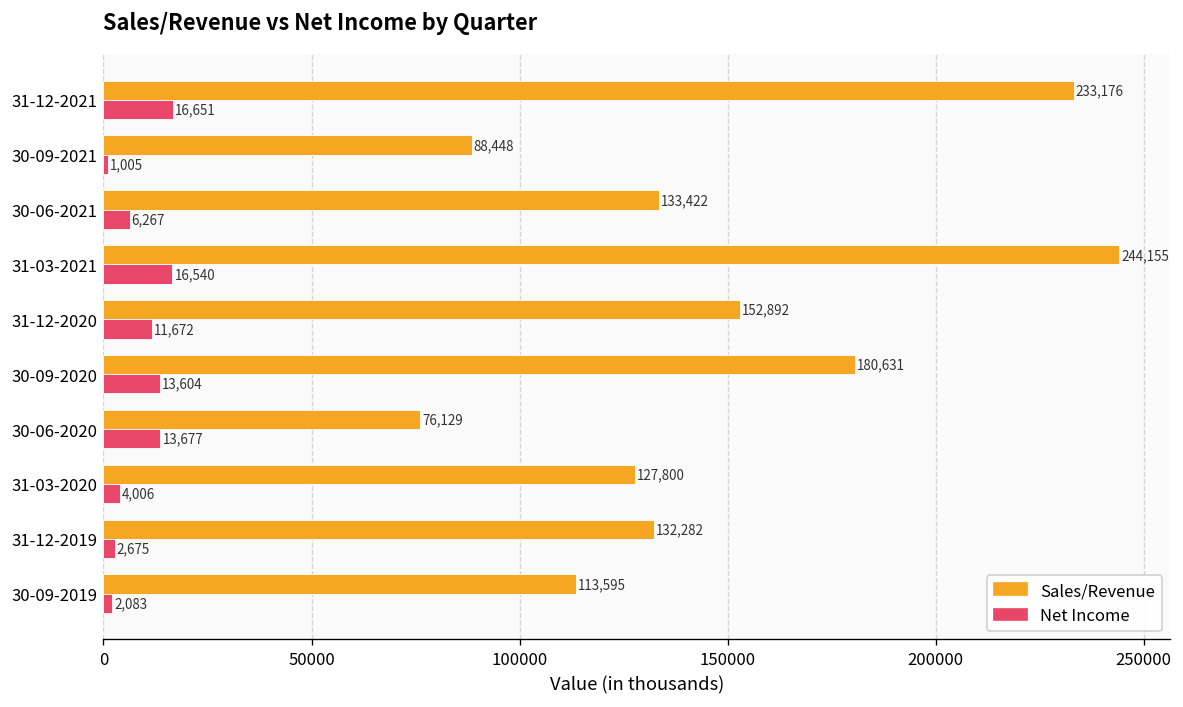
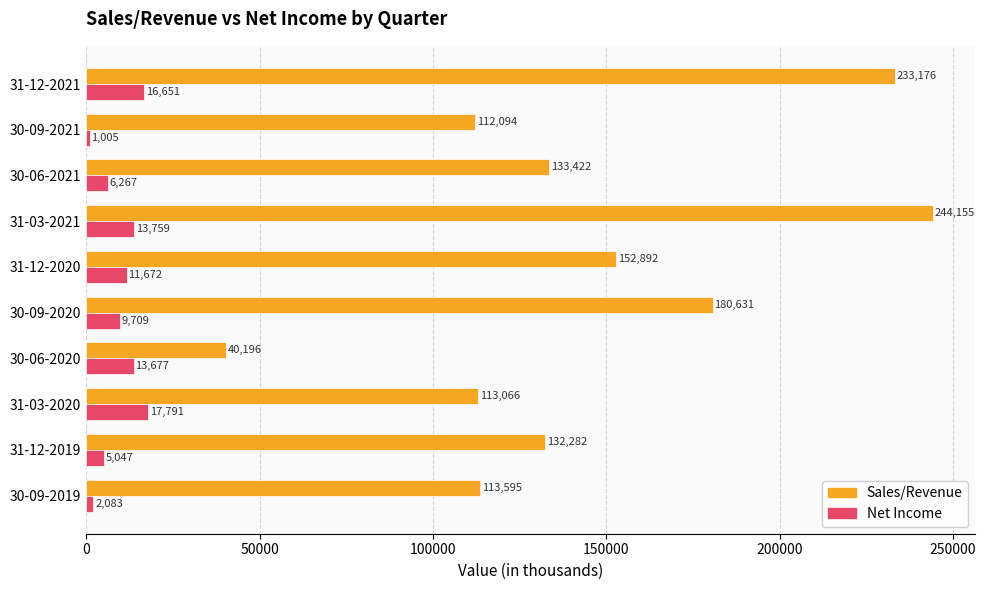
Sales/Revenue, 30-09-2021: 88,448 -> 112,094
Net Income, 31-03-2021: 16,540 -> 13,759
Net Income, 30-09-2020: 13,604 -> 9,709
Sales/Revenue, 30-06-2020: 76,129 -> 40,196
Sales/Revenue, 31-03-2020: 127,800 -> 113,066
Net Income, 31-03-2020: 4,006 -> 17,791
Net Income, 31-12-2019: 2,675 -> 5,047
